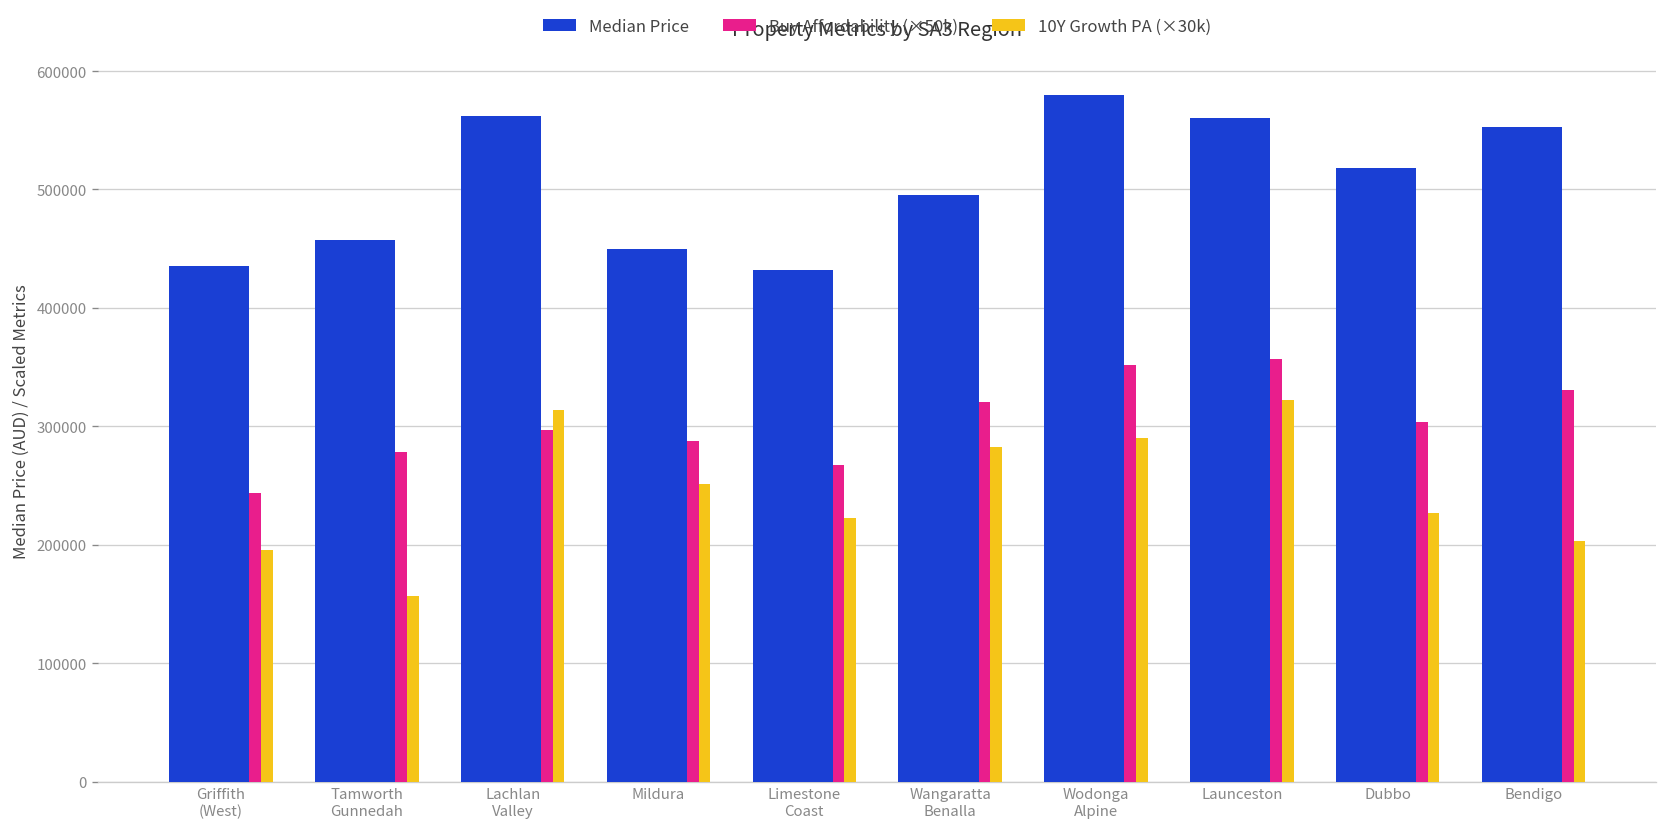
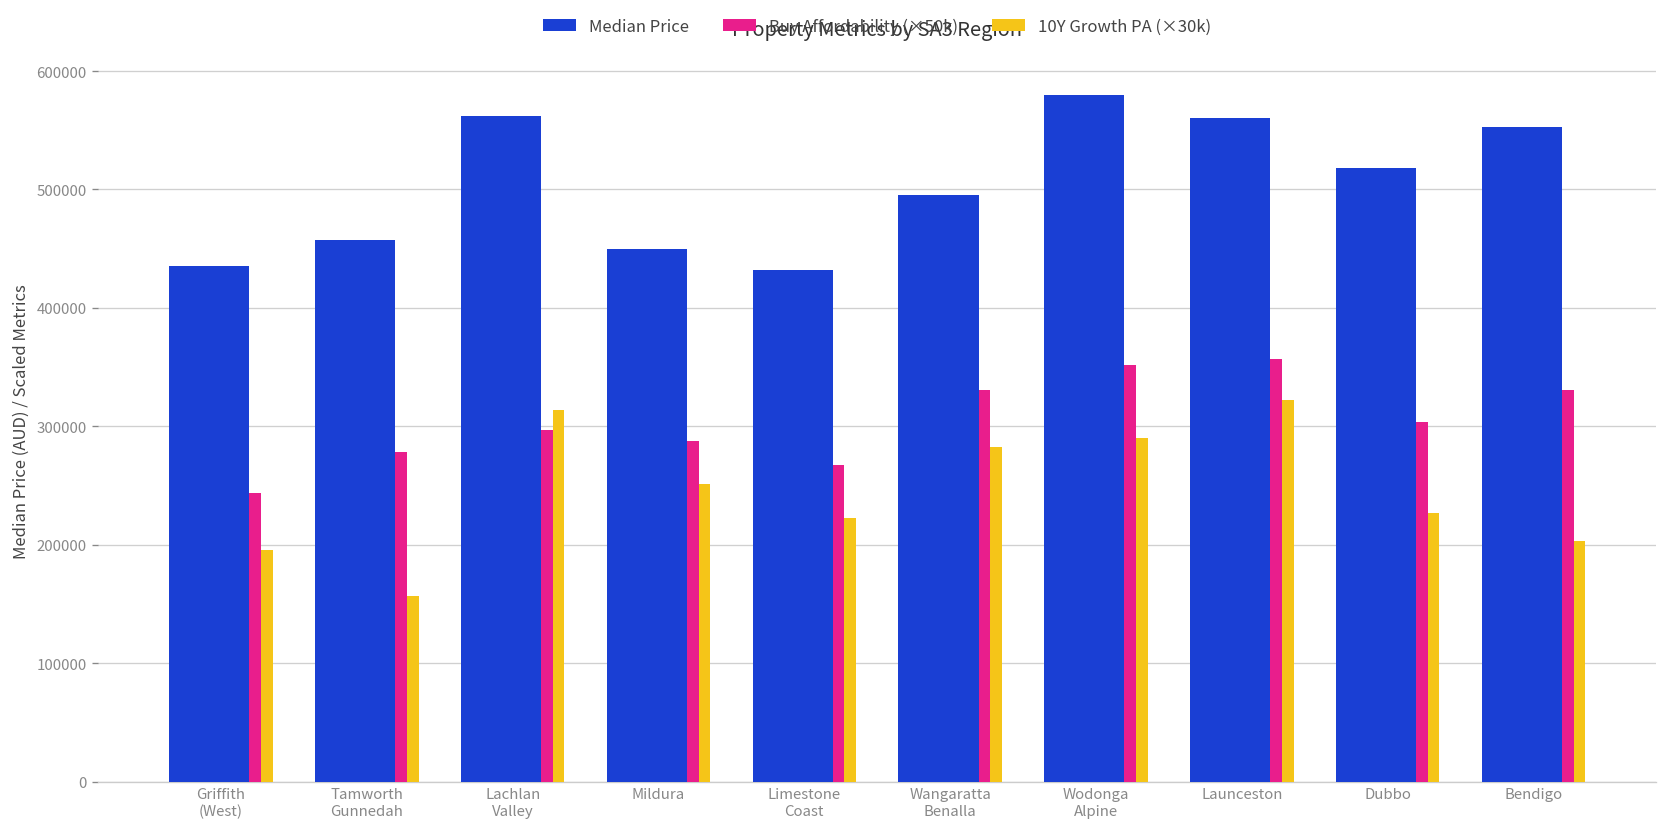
Buy Affordability (×50k), Wangaratta Benalla: 320000 -> 330000
